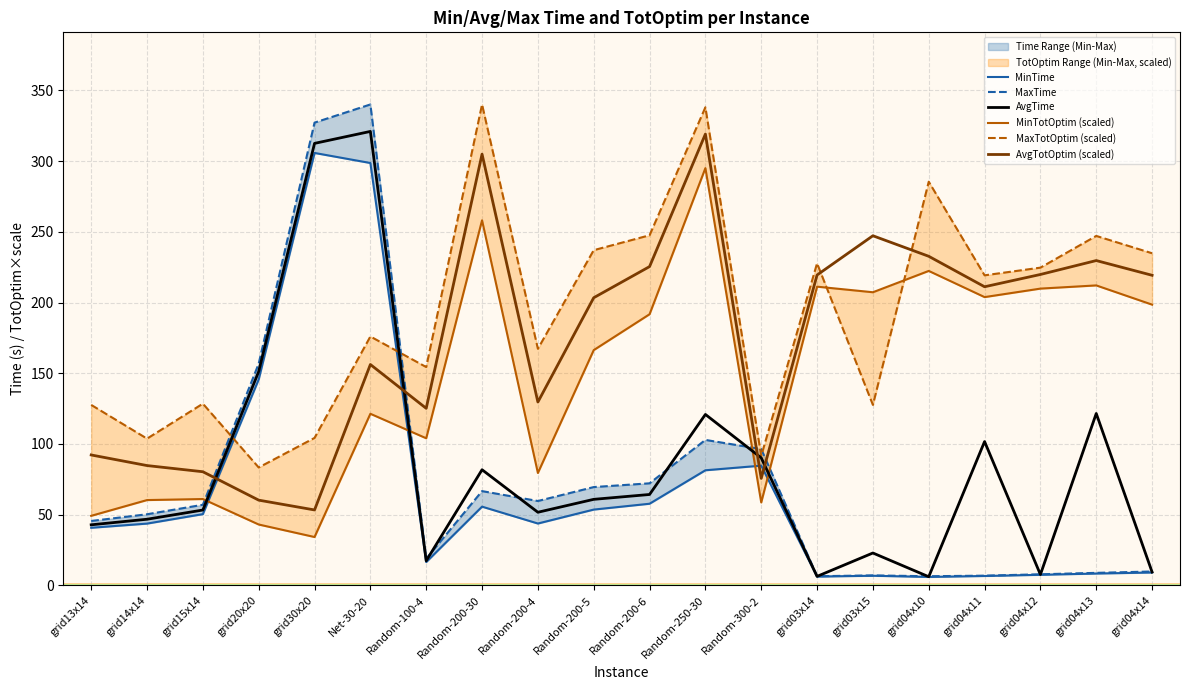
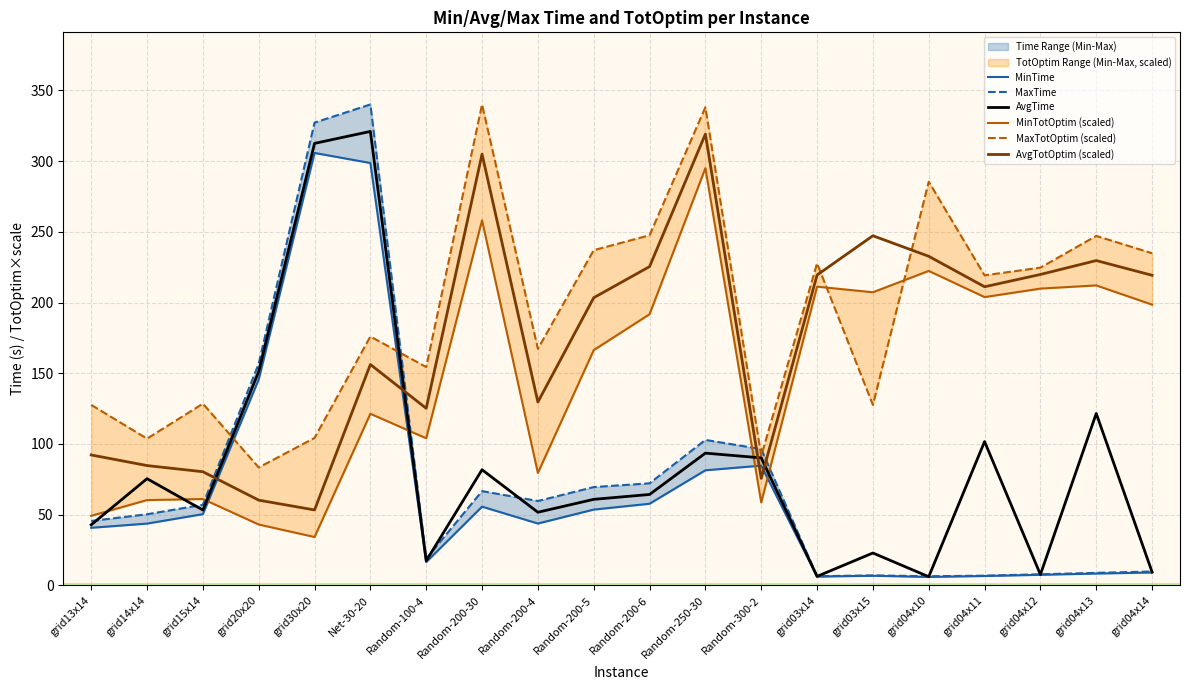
AvgTime, grid14x14: 47 -> 75
AvgTime, Random-250-30: 121 -> 93
